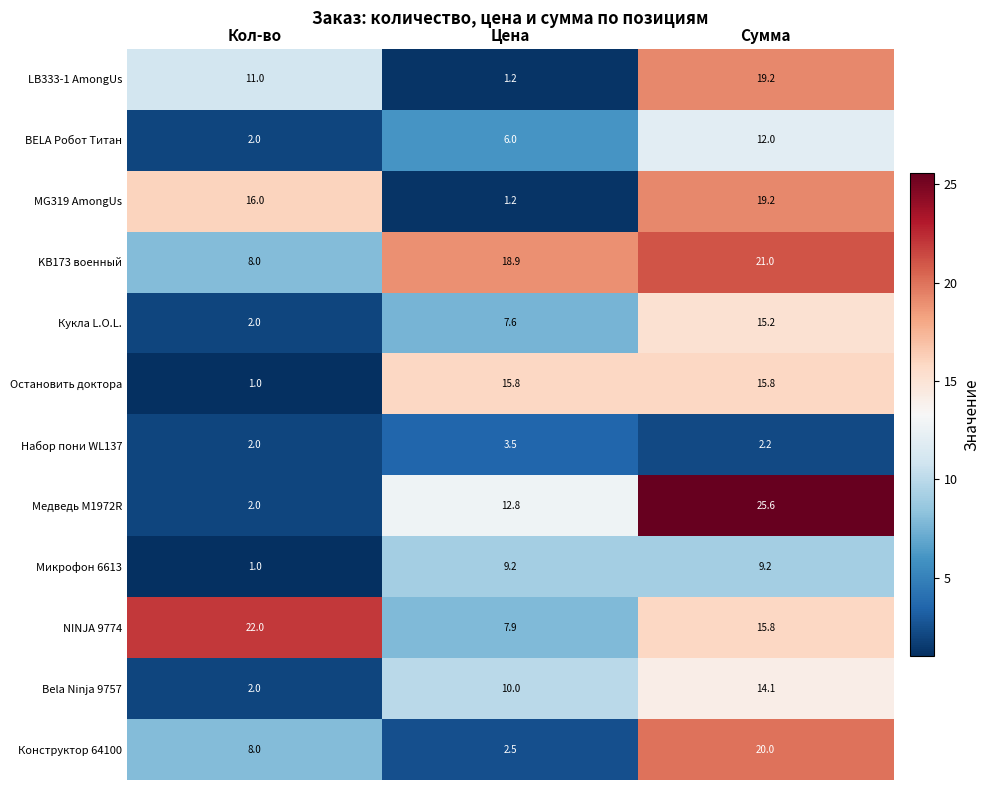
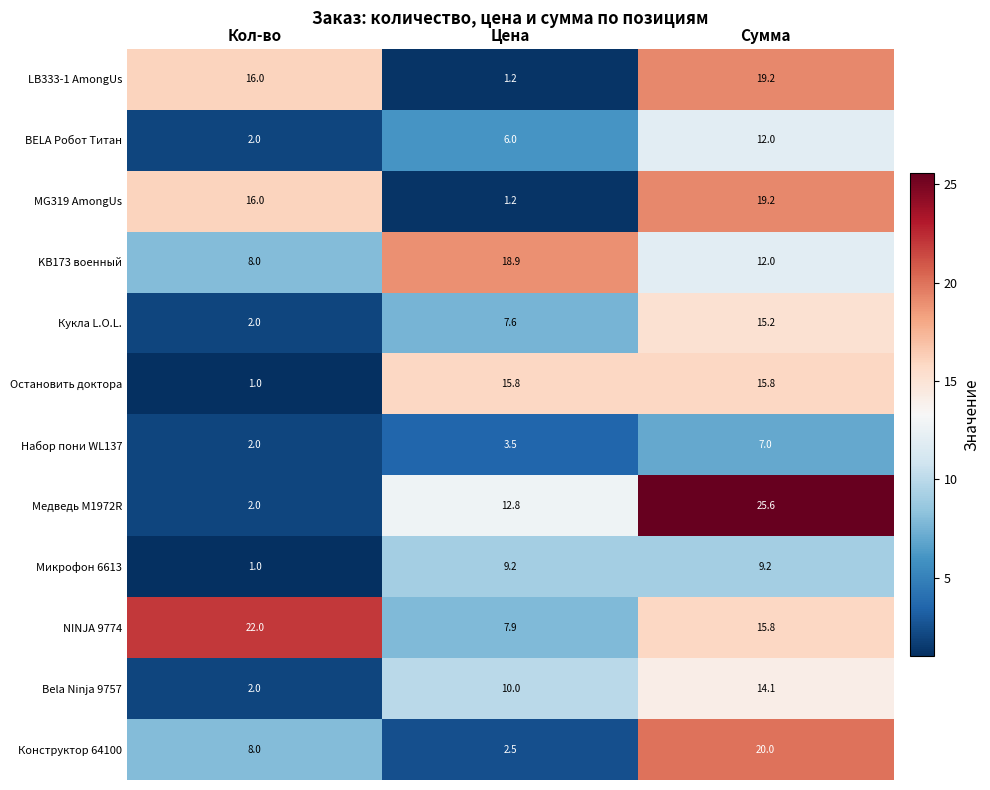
LB333-1 AmongUs, Кол-во: 11.0 -> 16.0
KB173 военный, Сумма: 21.0 -> 12.0
Набор пони WL137, Сумма: 2.2 -> 7.0
